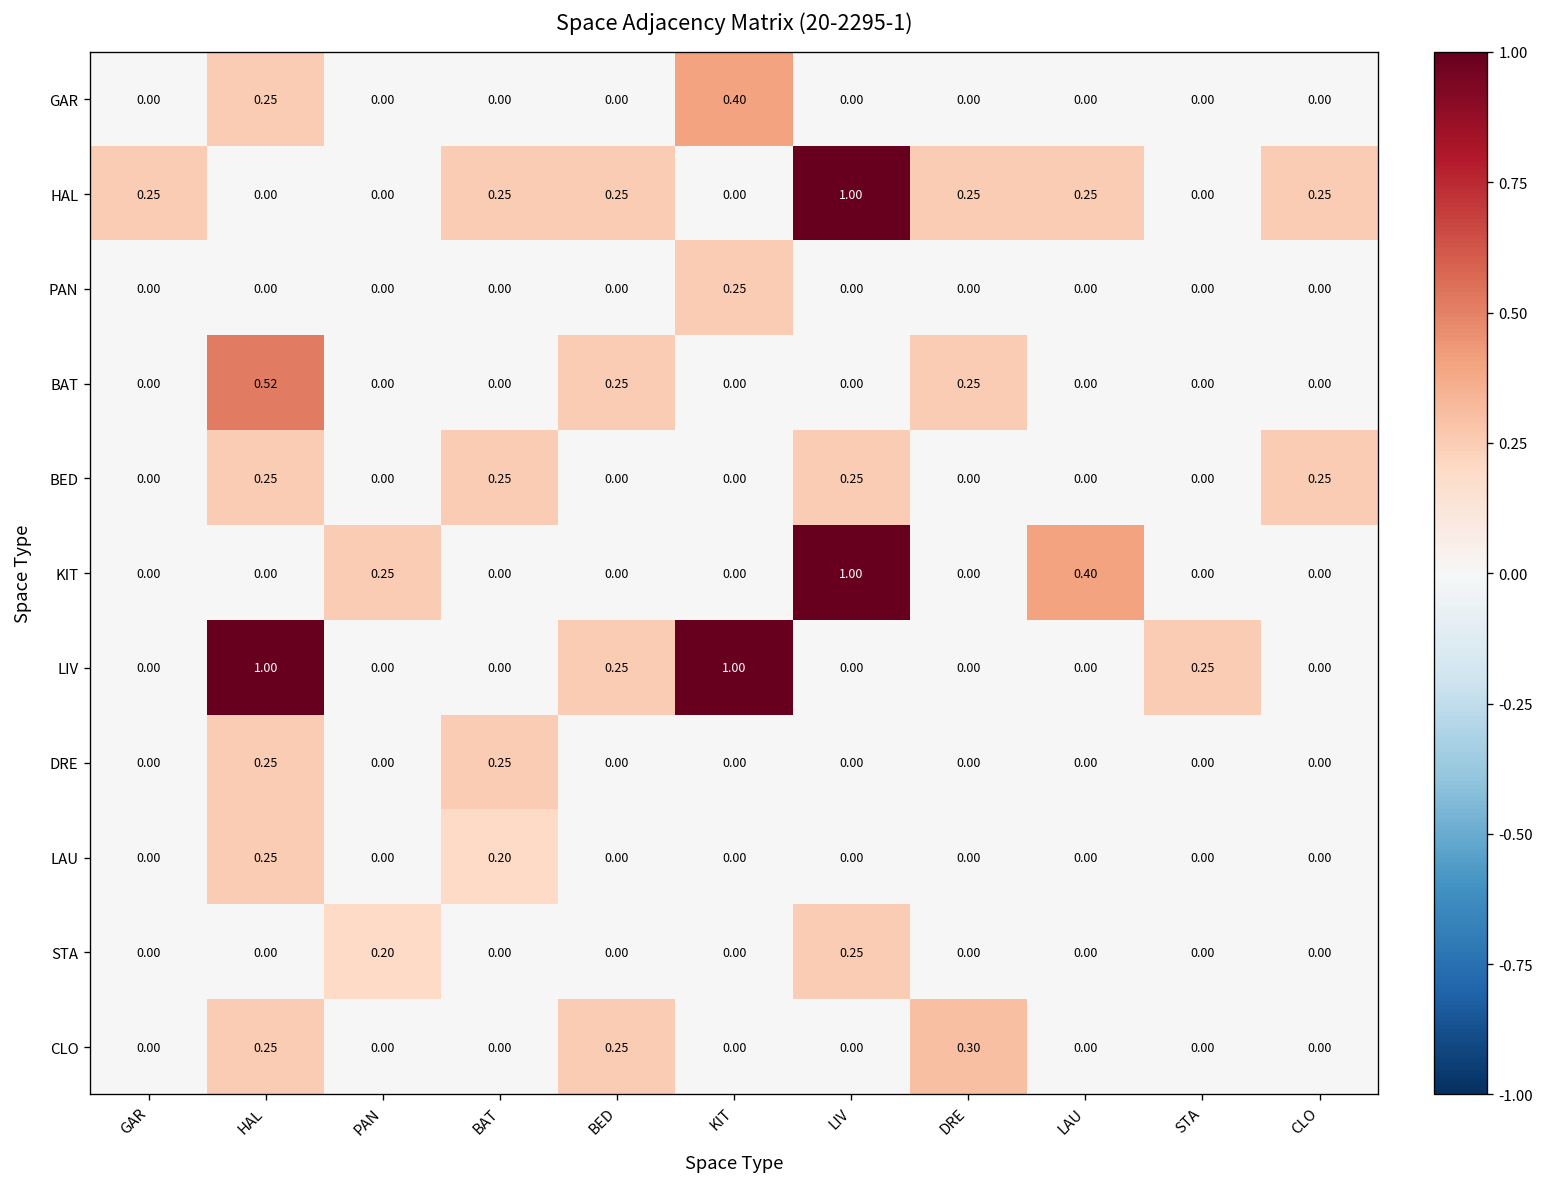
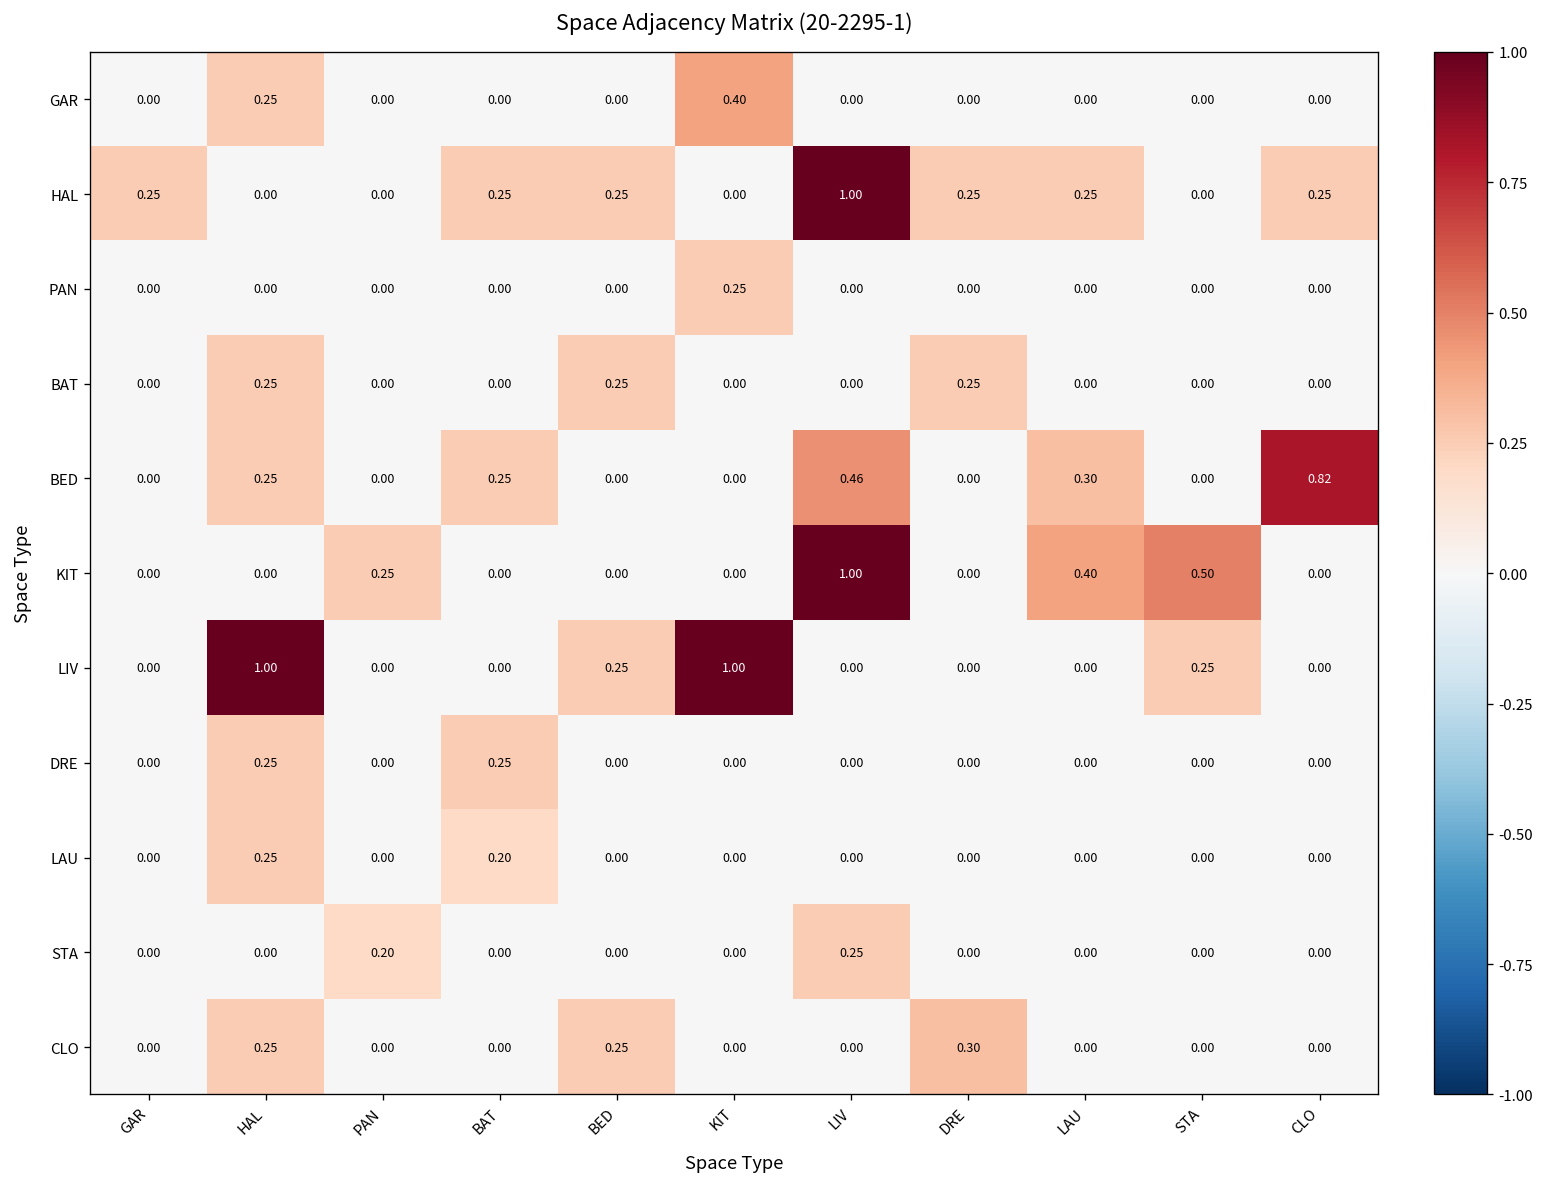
BAT, HAL: 0.52 -> 0.25
BED, LIV: 0.25 -> 0.46
BED, LAU: 0.00 -> 0.30
BED, CLO: 0.25 -> 0.82
KIT, STA: 0.00 -> 0.50
